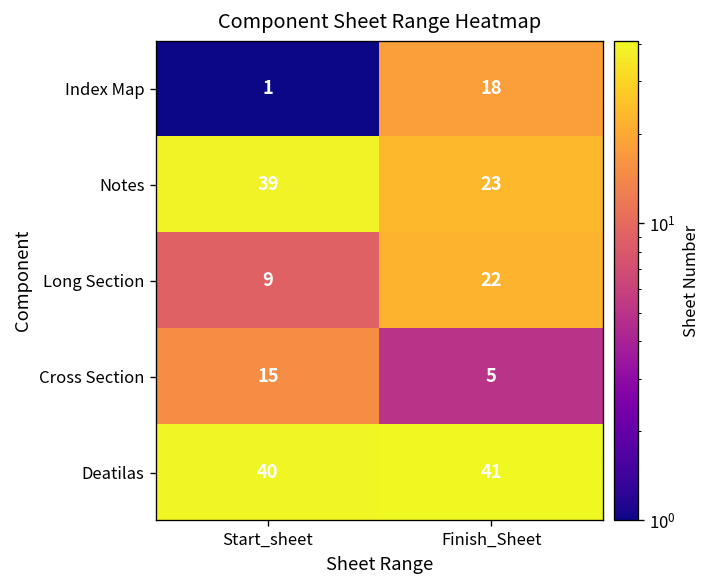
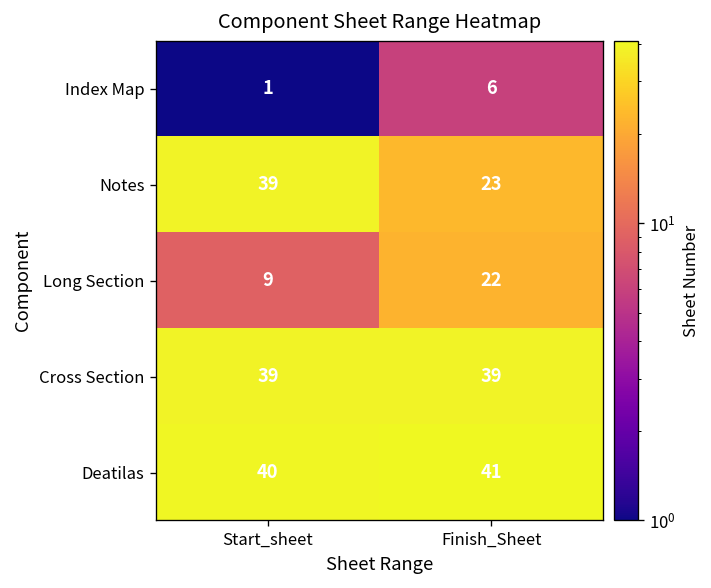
Index Map, Finish_Sheet: 18 -> 6
Cross Section, Start_sheet: 15 -> 39
Cross Section, Finish_Sheet: 5 -> 39
